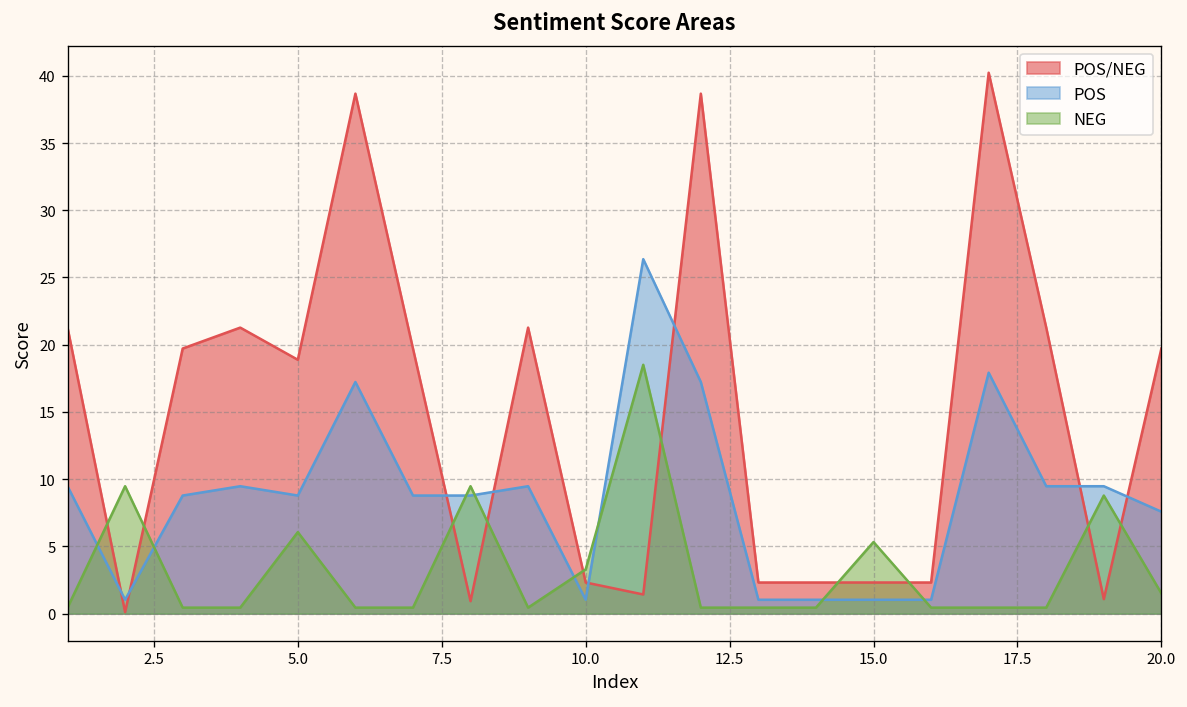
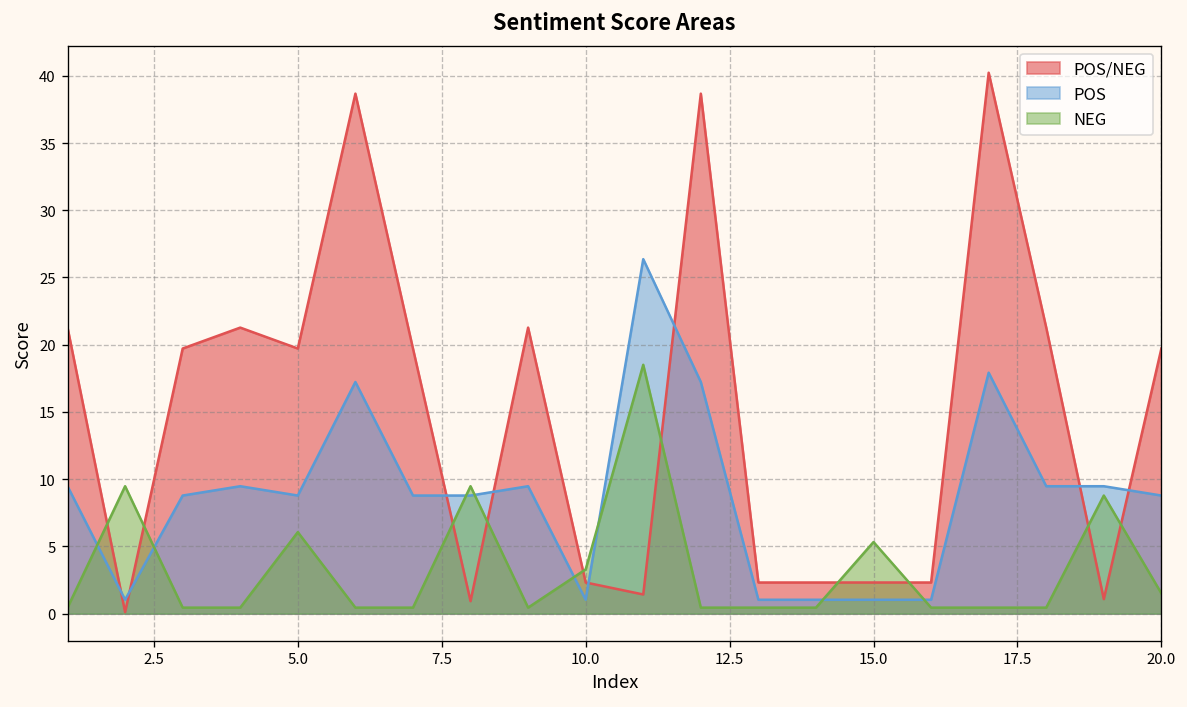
POS/NEG, 5.0: 18.9 -> 19.7
POS, 20.0: 7.6 -> 8.8
